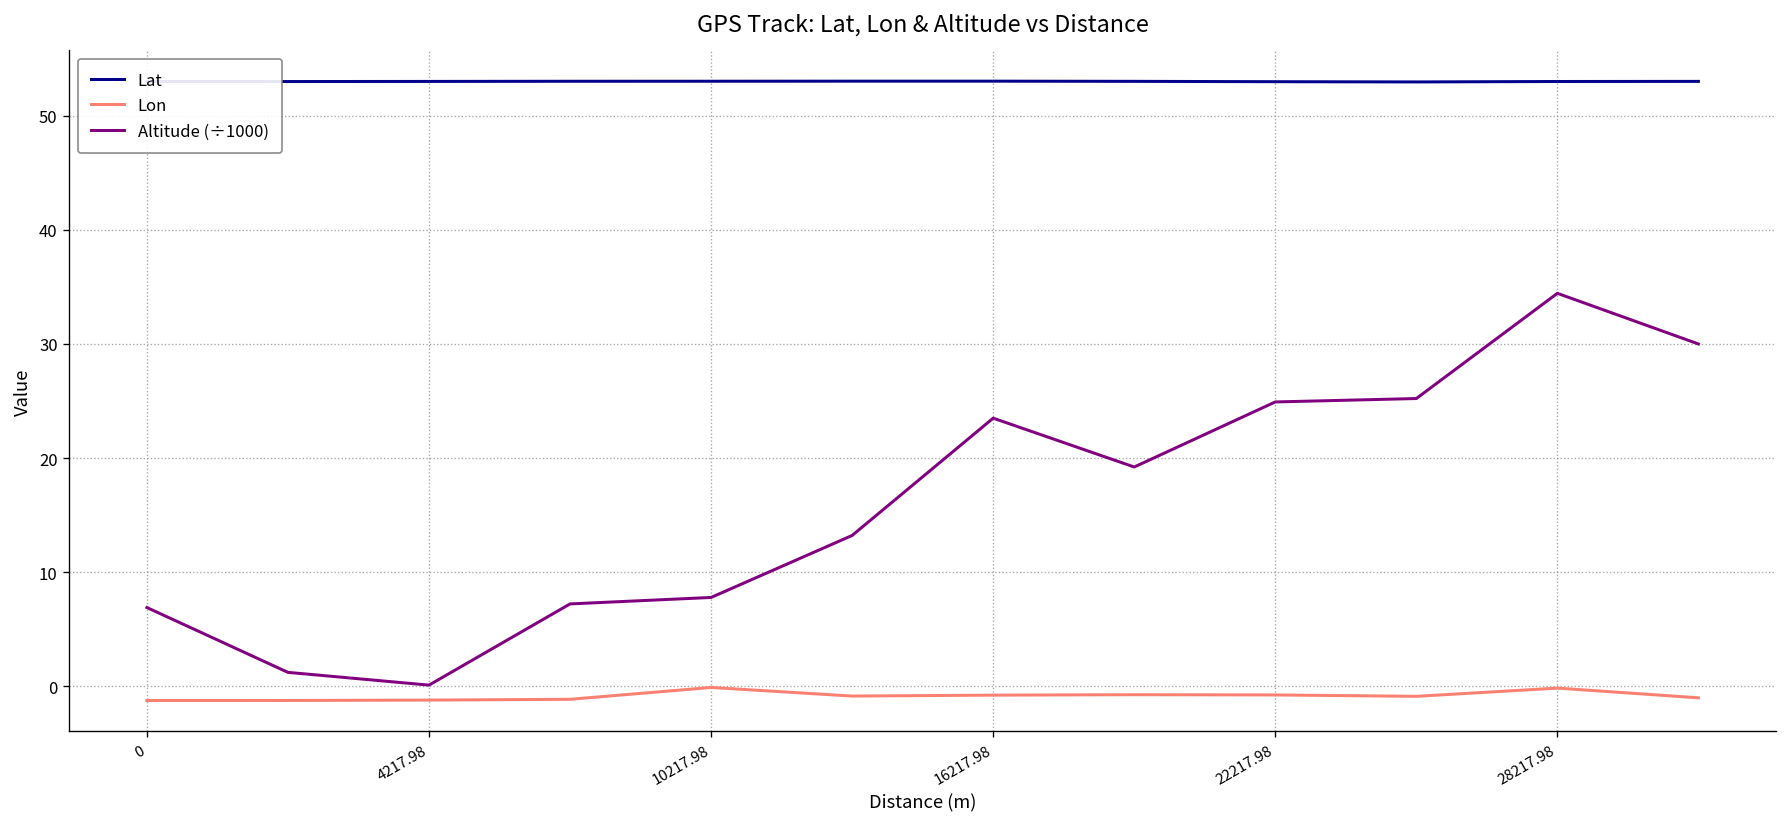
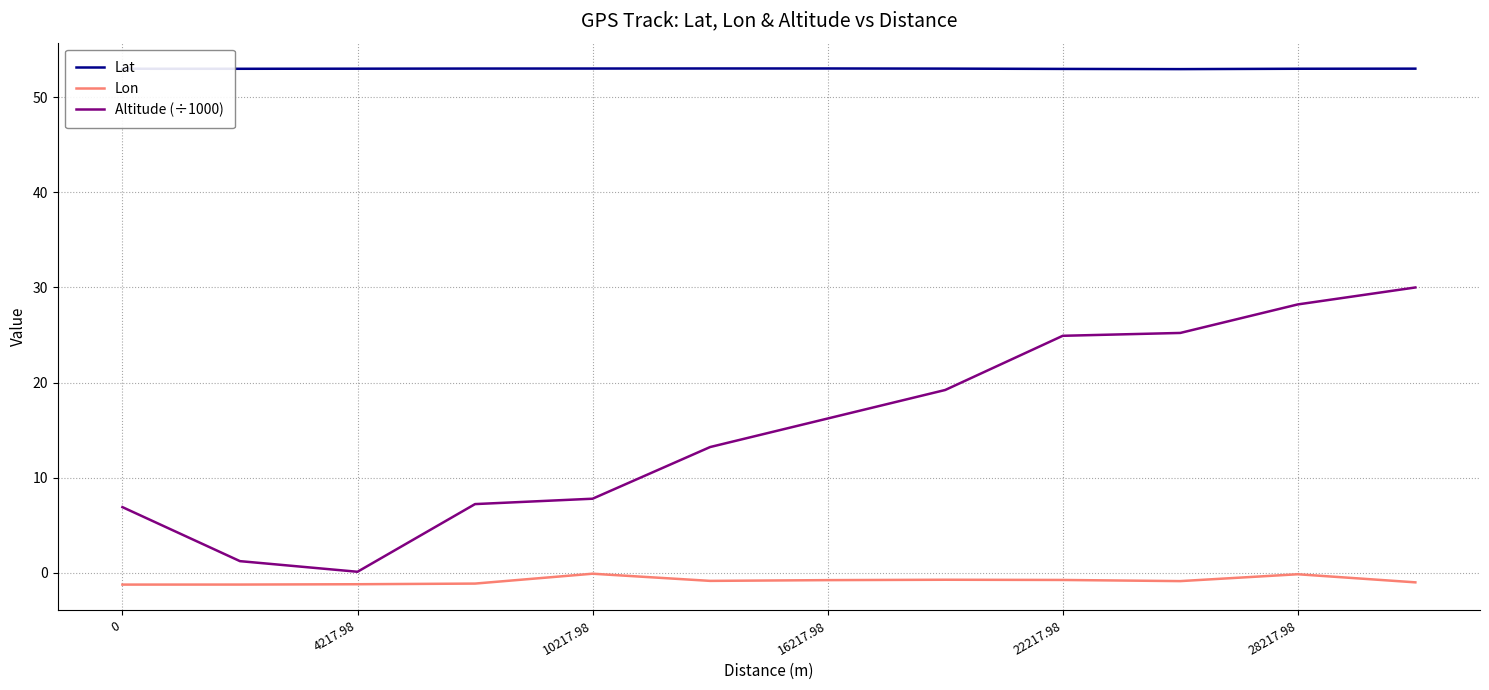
Altitude (÷1000), 16217.98: 23 -> 16
Altitude (÷1000), 28217.98: 34 -> 28
